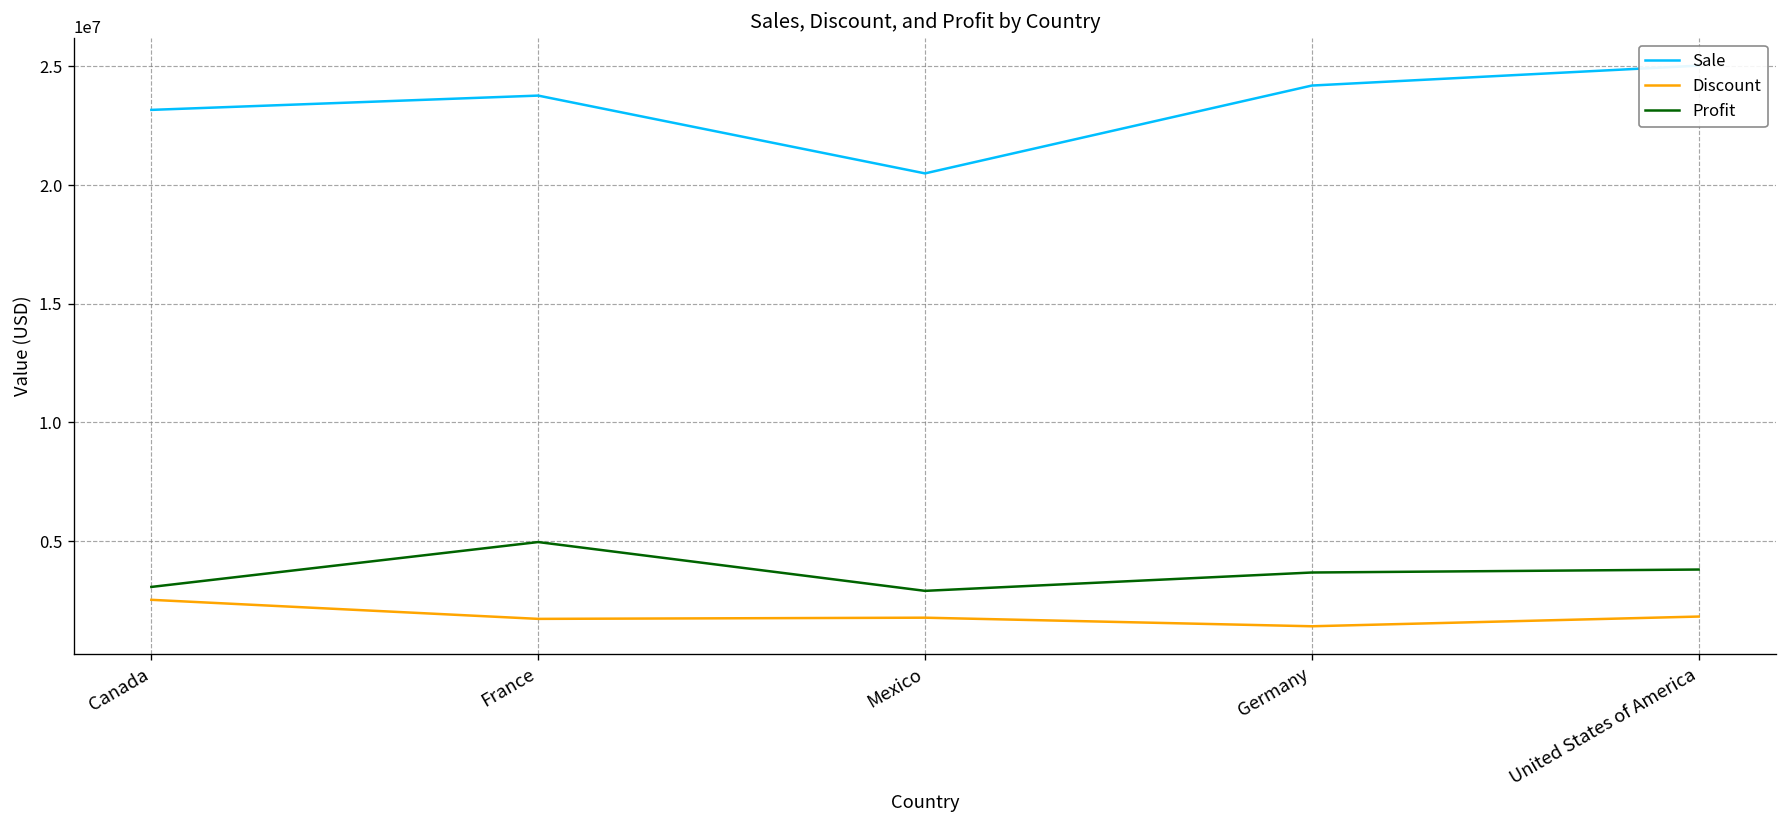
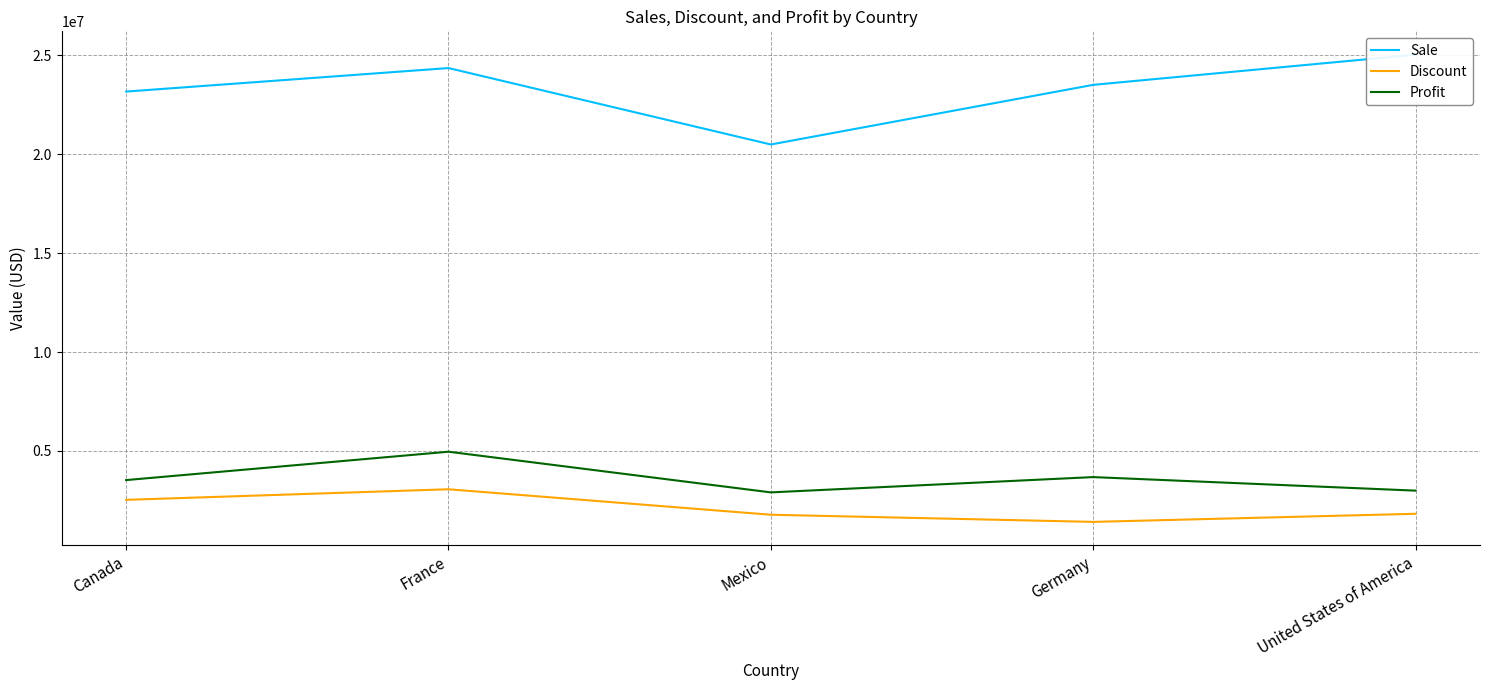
Profit, Canada: 3100000 -> 3500000
Sale, France: 23800000 -> 24400000
Discount, France: 1700000 -> 3100000
Sale, Germany: 24200000 -> 23500000
Profit, United States of America: 3800000 -> 3000000
